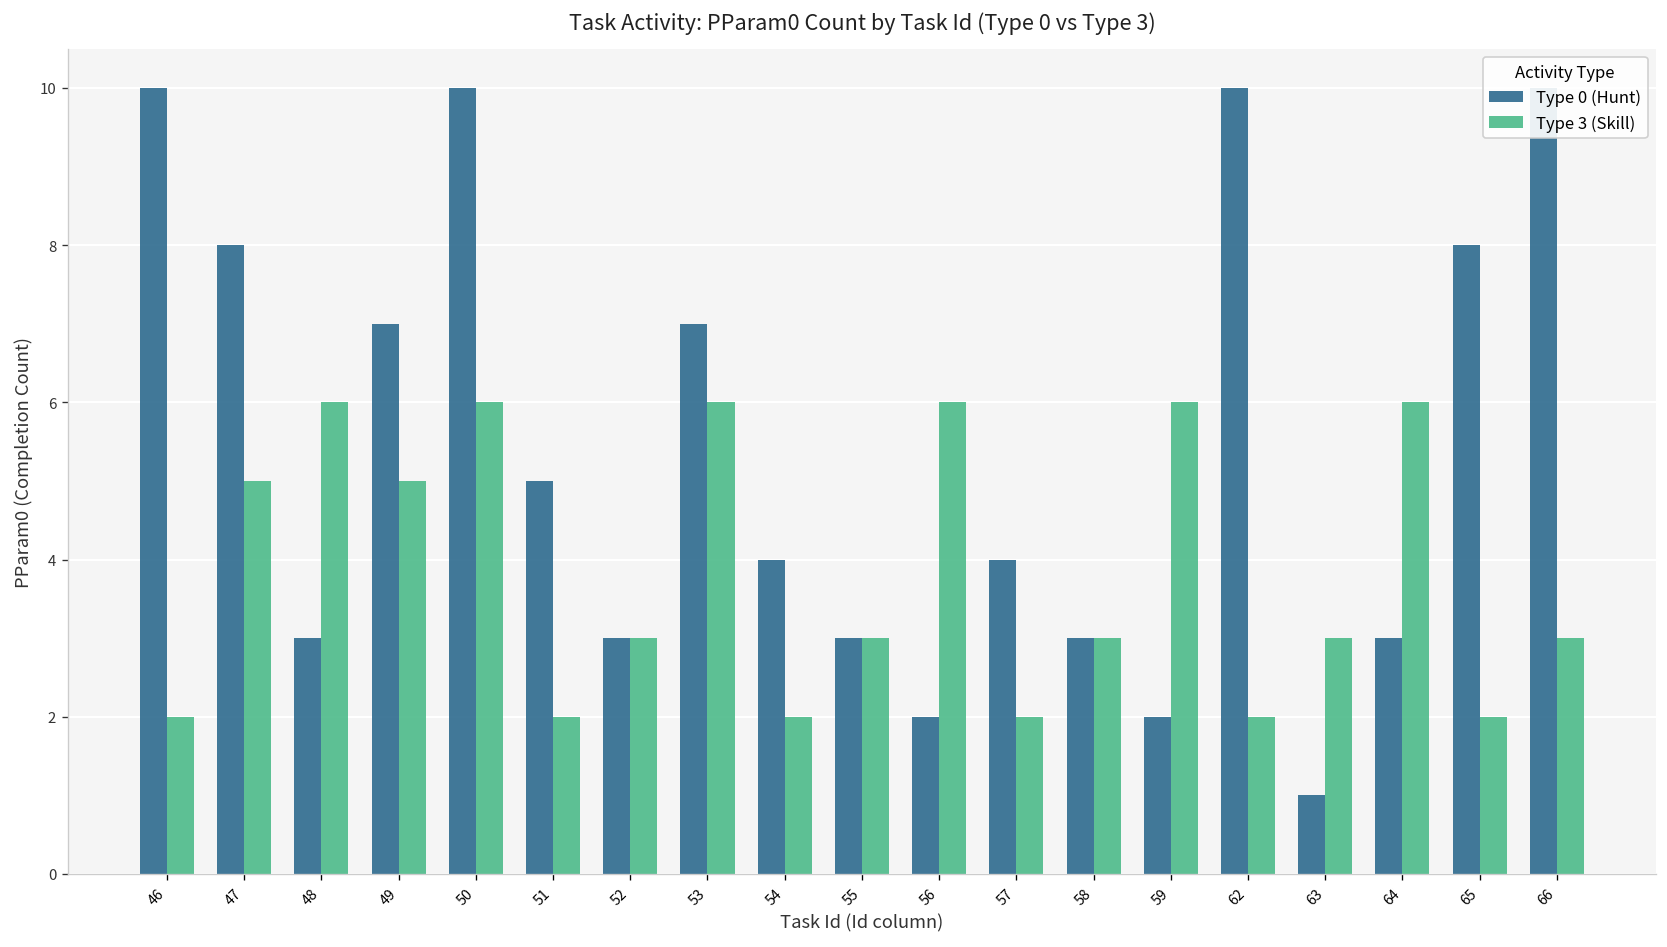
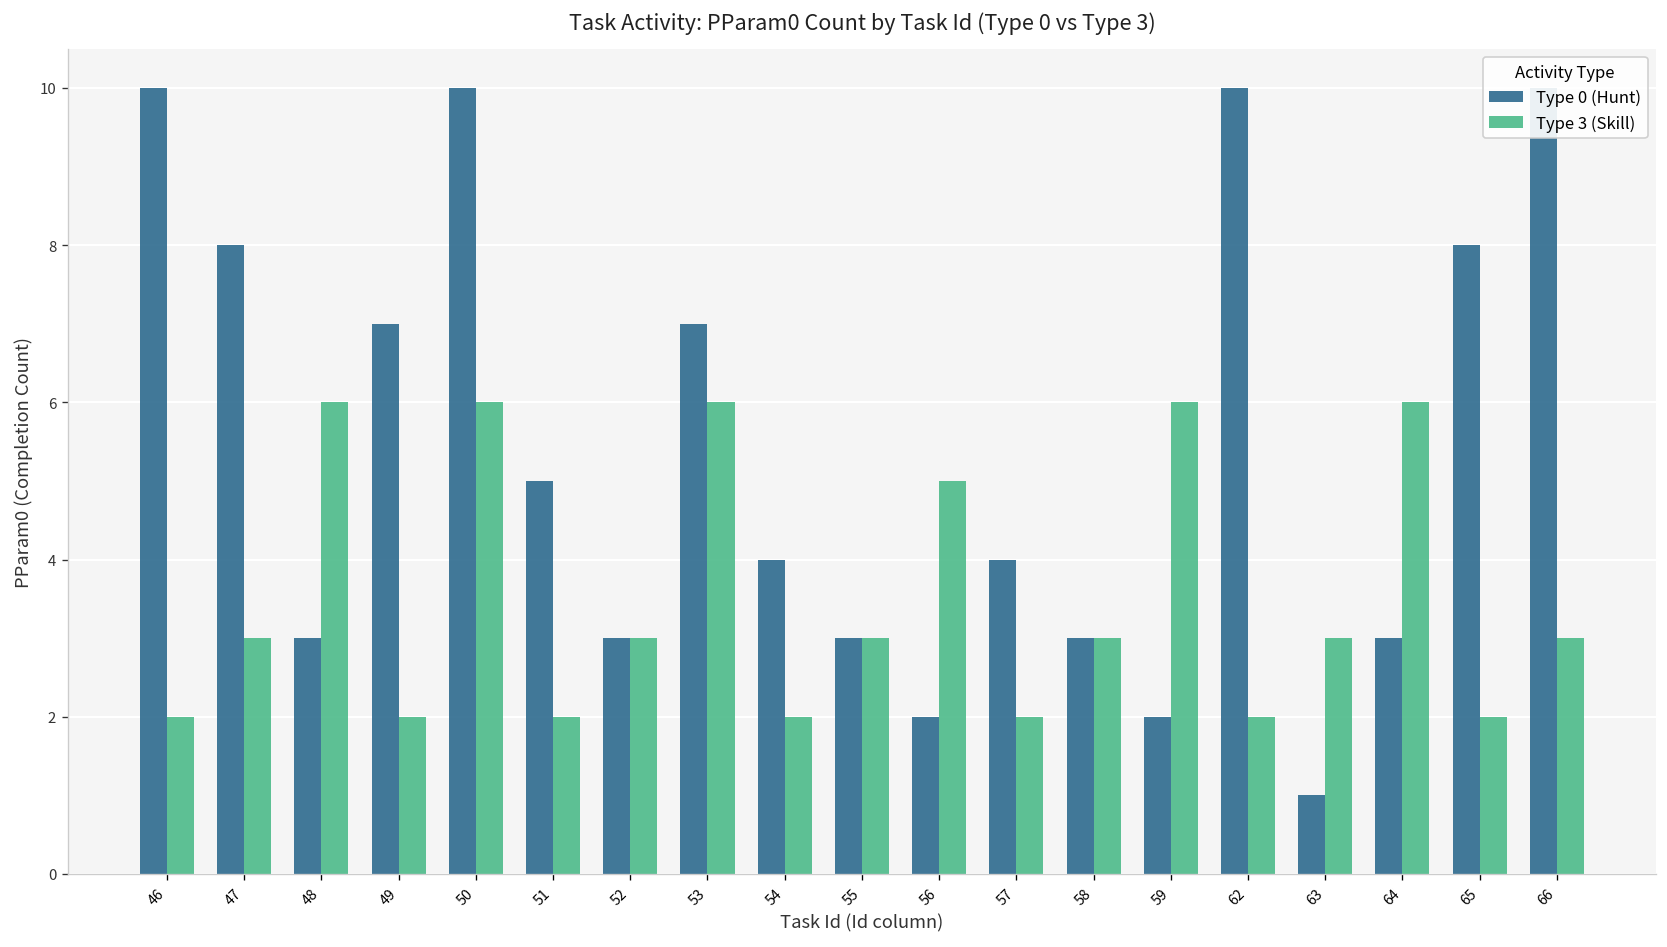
Type 3 (Skill), 47: 5 -> 3
Type 3 (Skill), 49: 5 -> 2
Type 3 (Skill), 56: 6 -> 5
